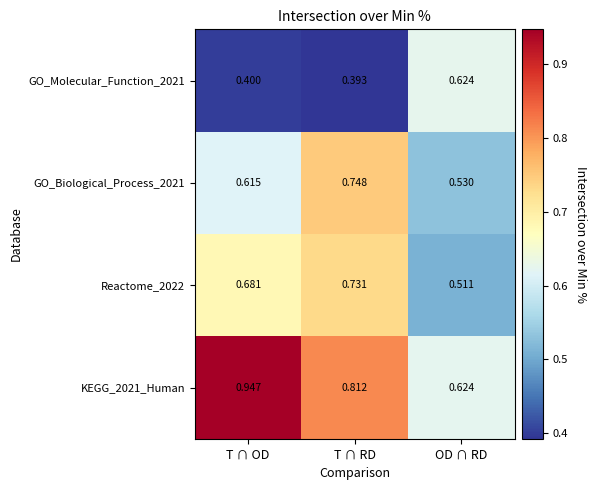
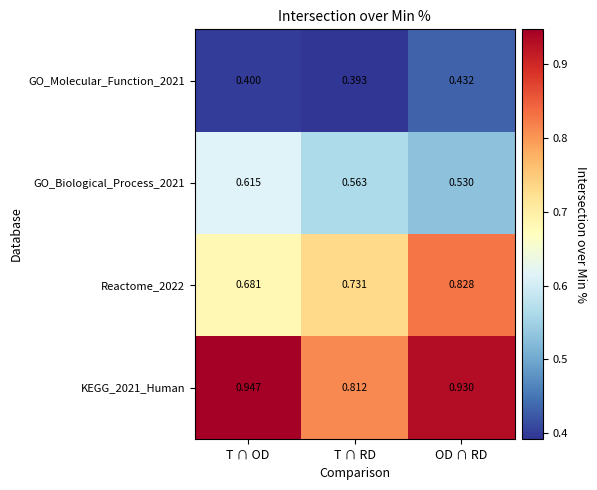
GO_Molecular_Function_2021, OD ∩ RD: 0.624 -> 0.432
GO_Biological_Process_2021, T ∩ RD: 0.748 -> 0.563
Reactome_2022, OD ∩ RD: 0.511 -> 0.828
KEGG_2021_Human, OD ∩ RD: 0.624 -> 0.930
